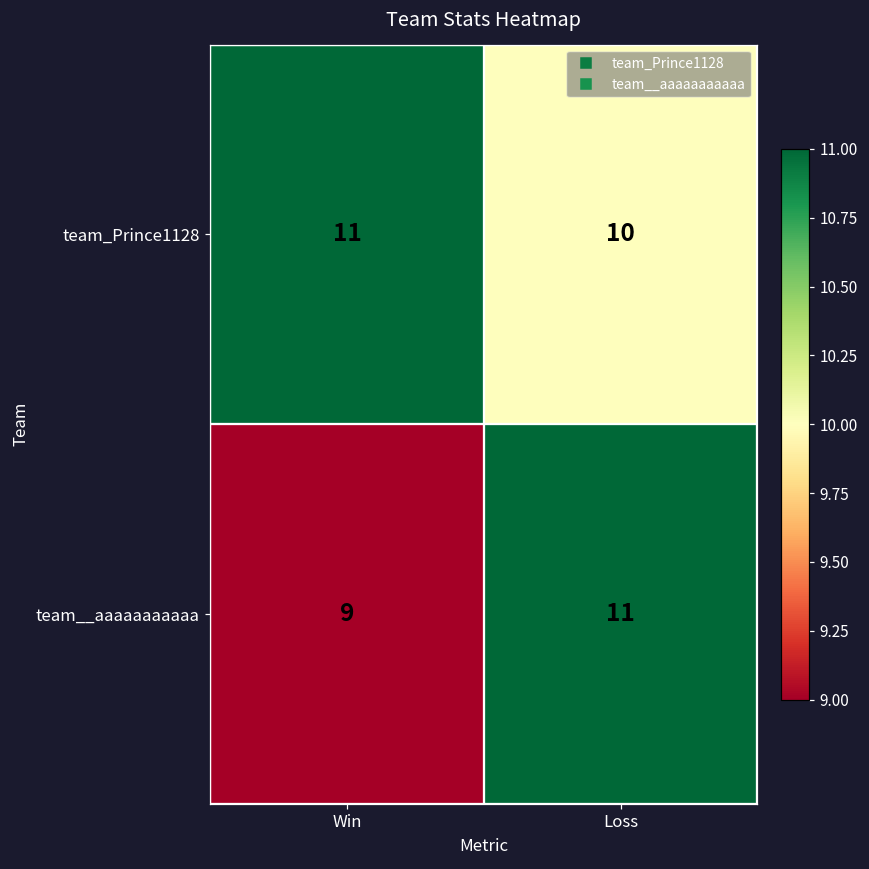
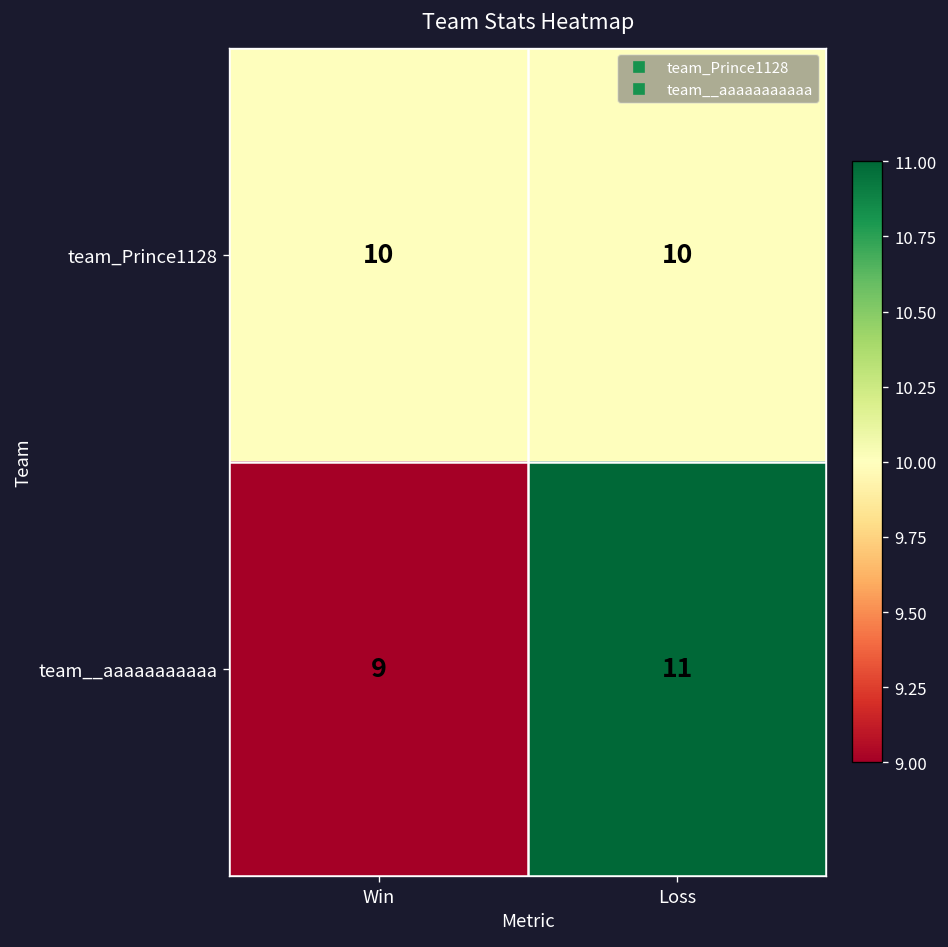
team_Prince1128, Win: 11 -> 10
